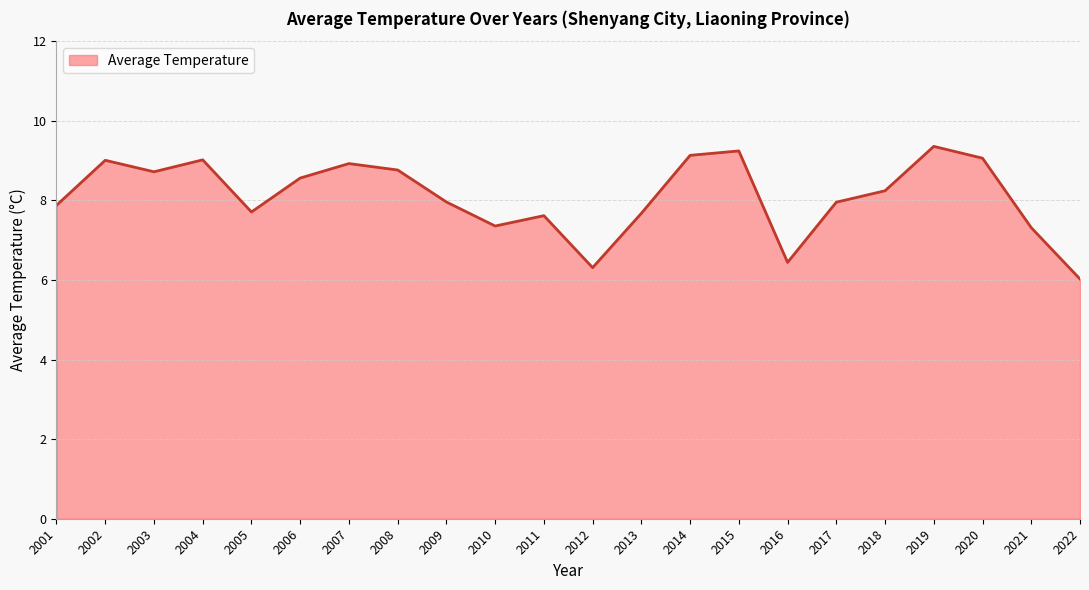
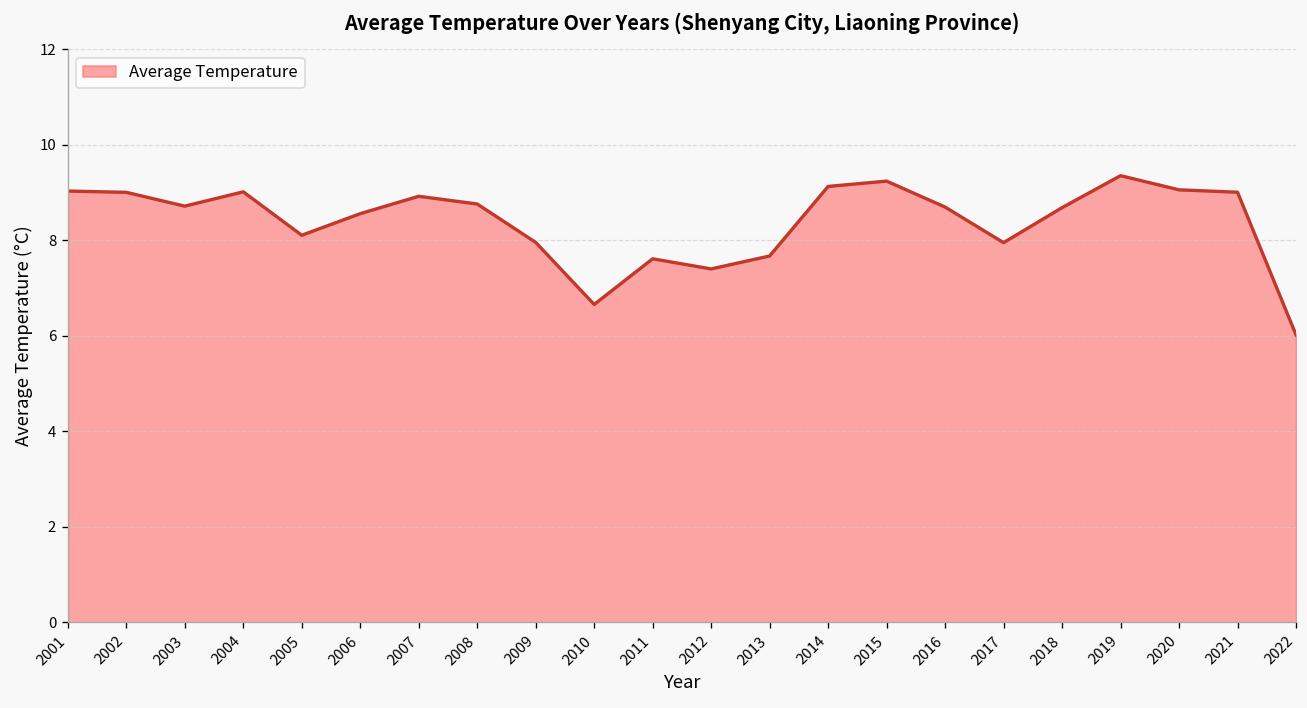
2001: 7.9 -> 9.0
2005: 7.7 -> 8.1
2010: 7.4 -> 6.7
2012: 6.3 -> 7.4
2016: 6.4 -> 8.7
2018: 8.2 -> 8.7
2021: 7.3 -> 9.0
